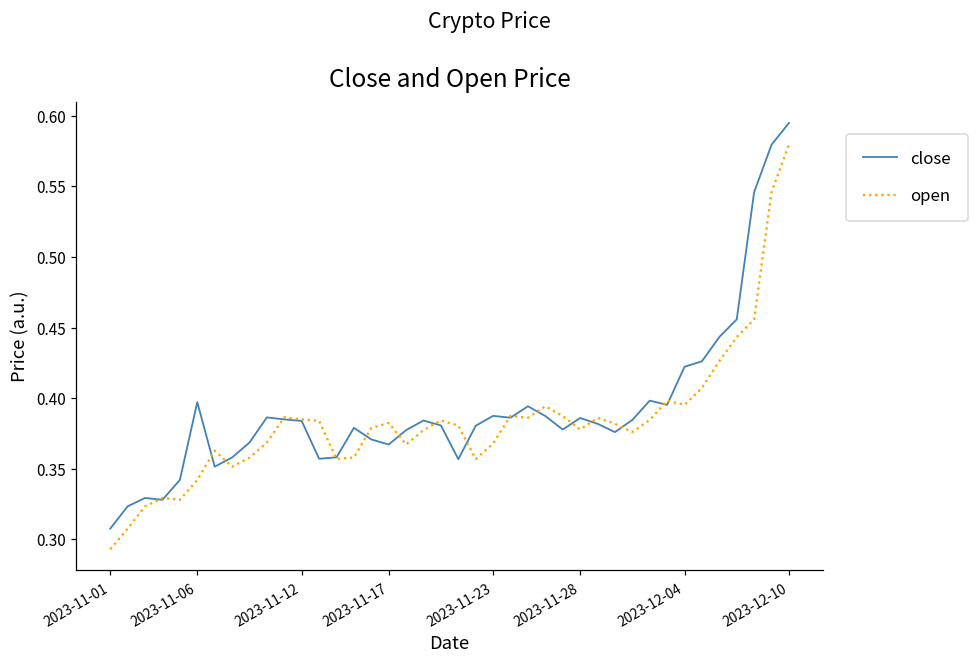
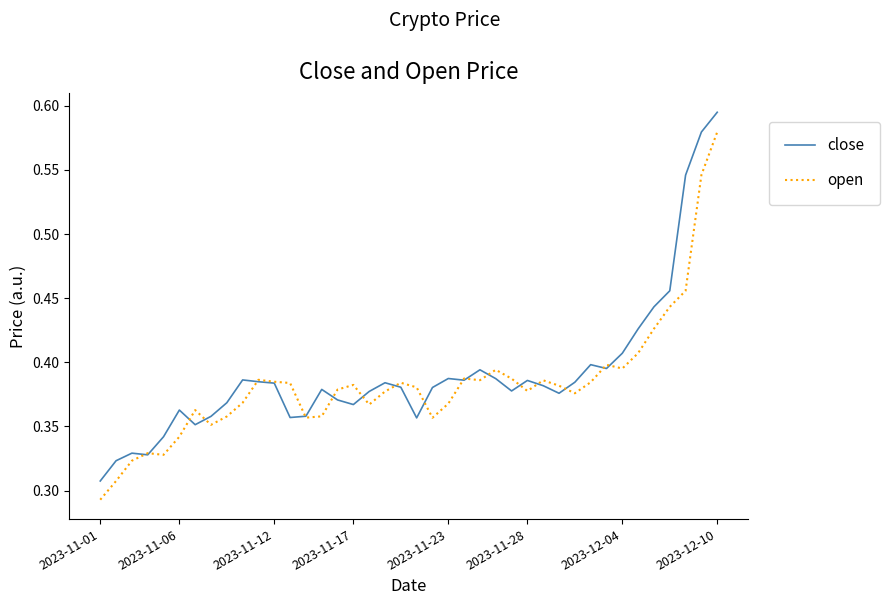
close, 2023-11-06: 0.397 -> 0.363
close, 2023-12-04: 0.422 -> 0.407
